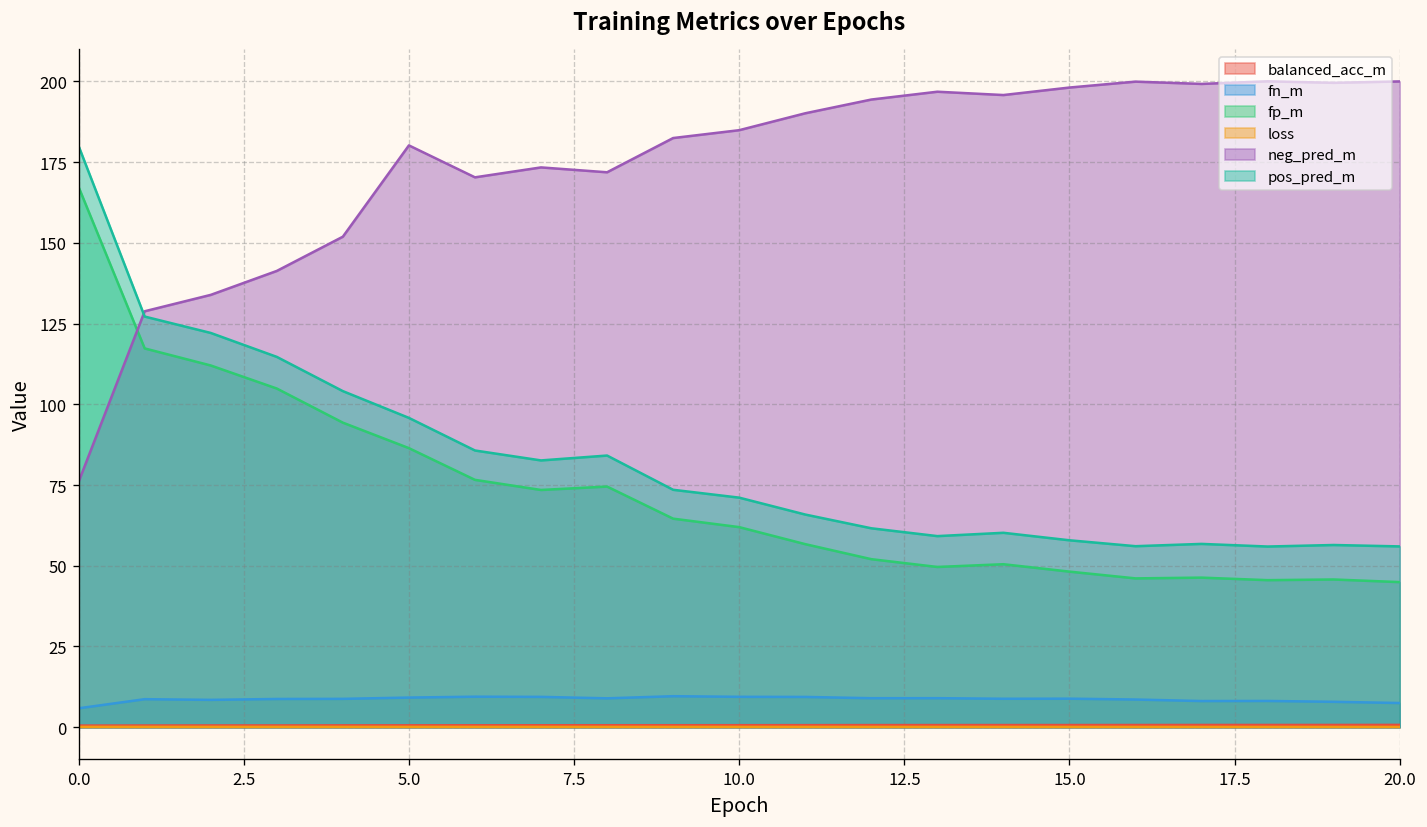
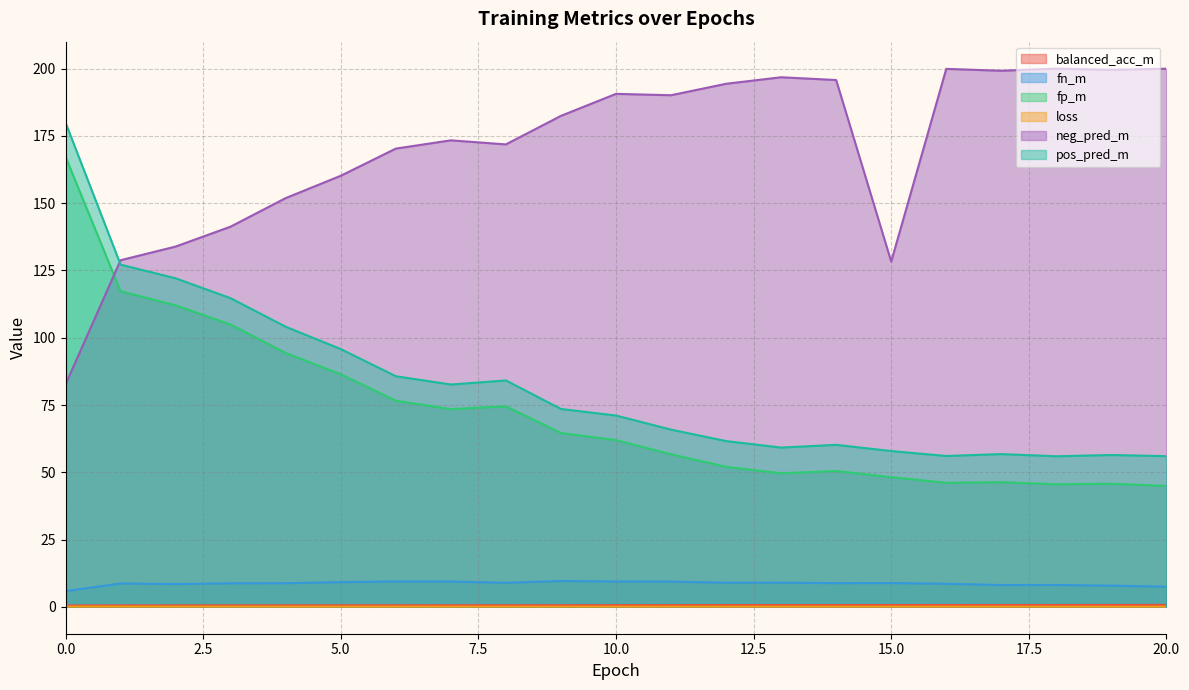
neg_pred_m, 0.0: 76 -> 83
neg_pred_m, 5.0: 180 -> 160
neg_pred_m, 10.0: 185 -> 191
neg_pred_m, 15.0: 198 -> 128
